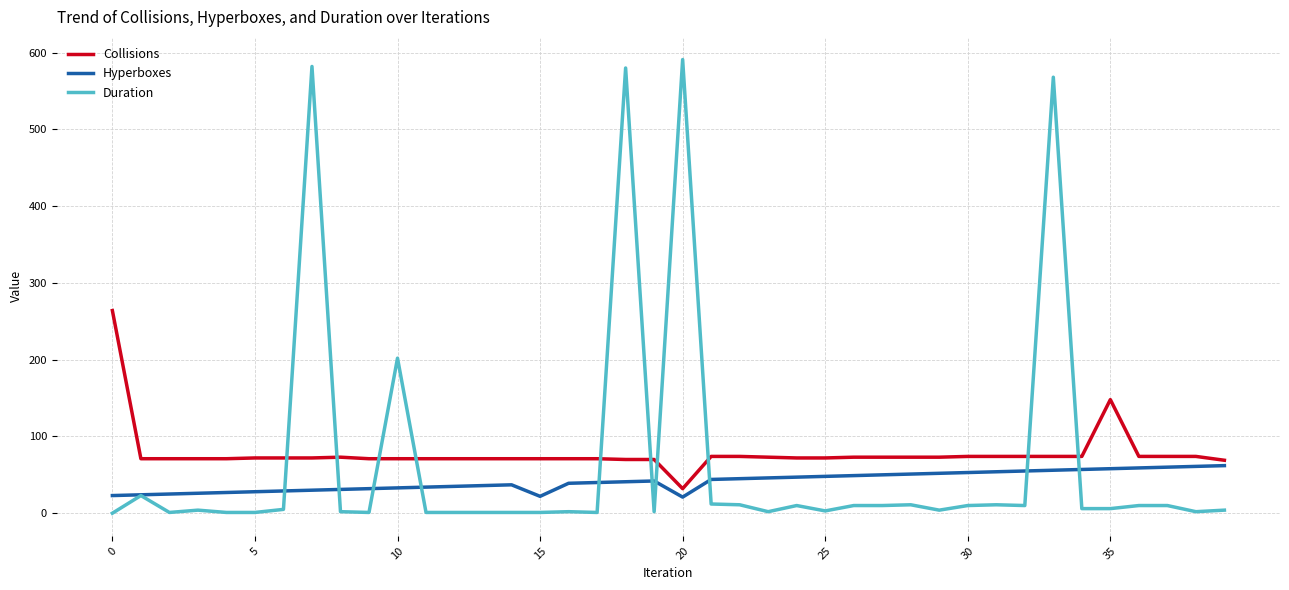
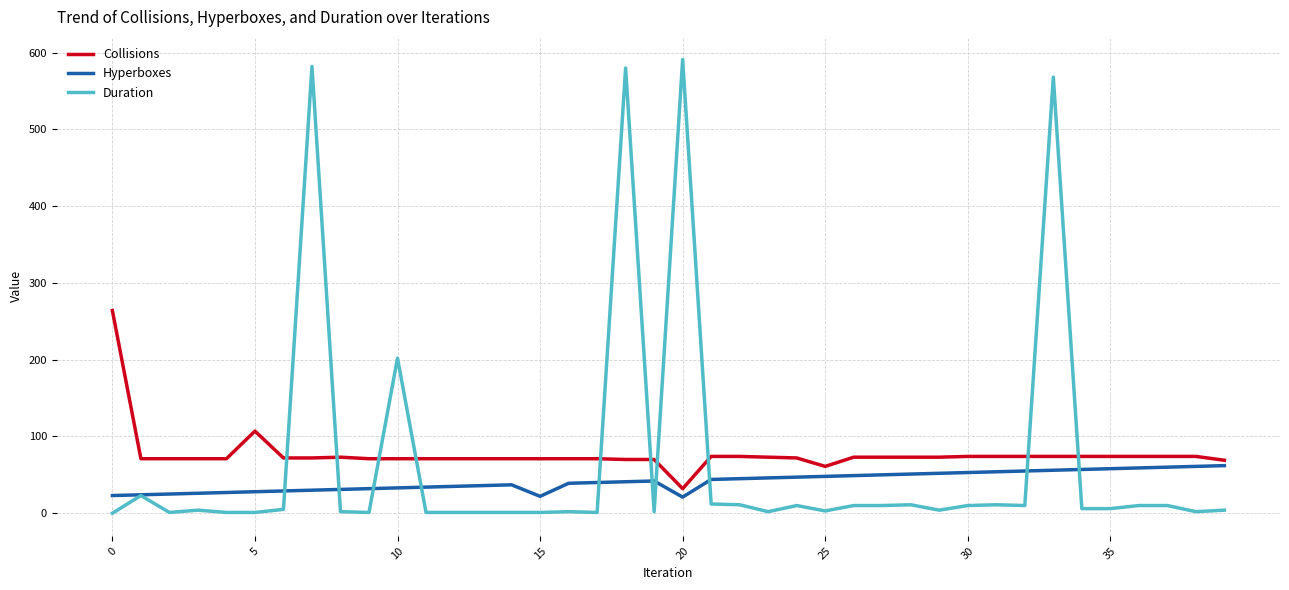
Collisions, 5: 70 -> 110
Collisions, 25: 70 -> 60
Collisions, 35: 150 -> 70
